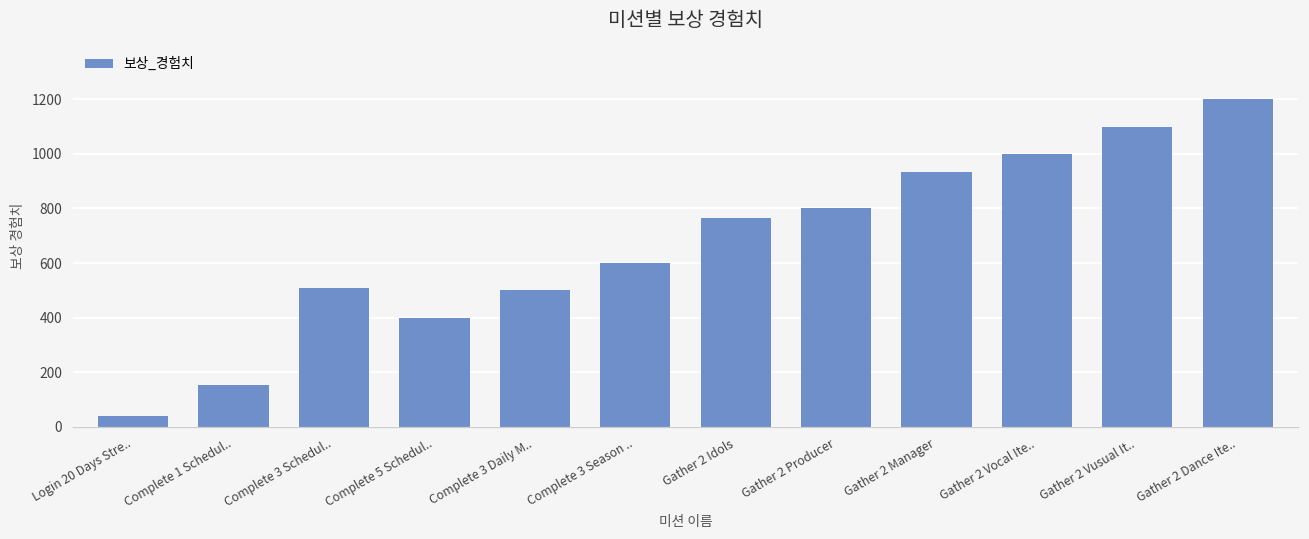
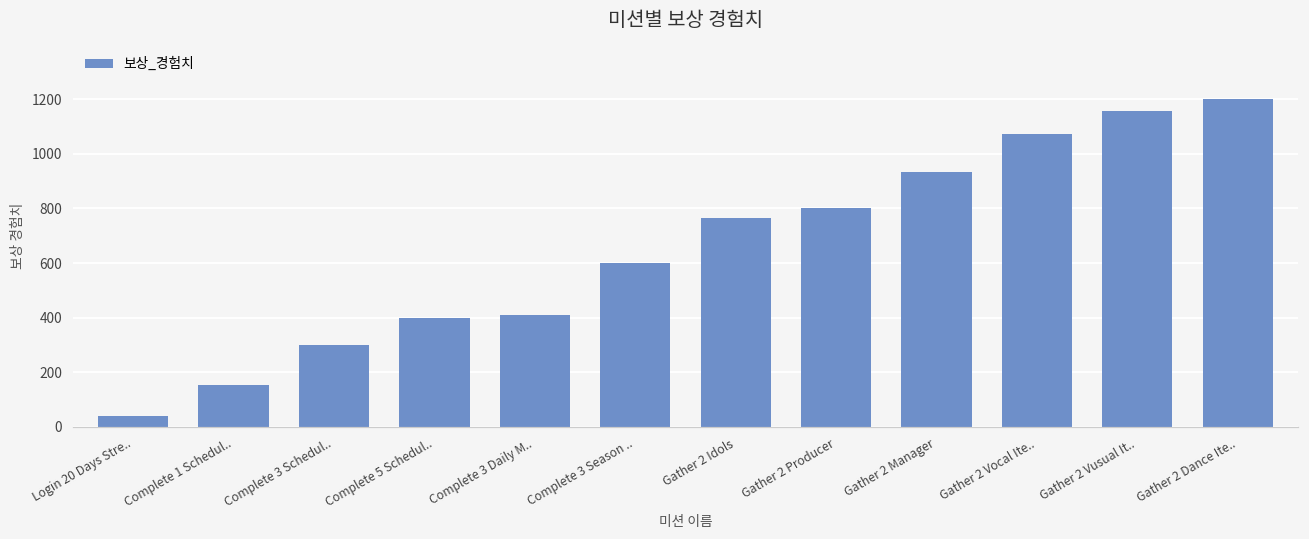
Complete 3 Schedul..: 510 -> 300
Complete 3 Daily M..: 500 -> 410
Gather 2 Vocal Ite..: 1000 -> 1070
Gather 2 Vusual It..: 1100 -> 1160
